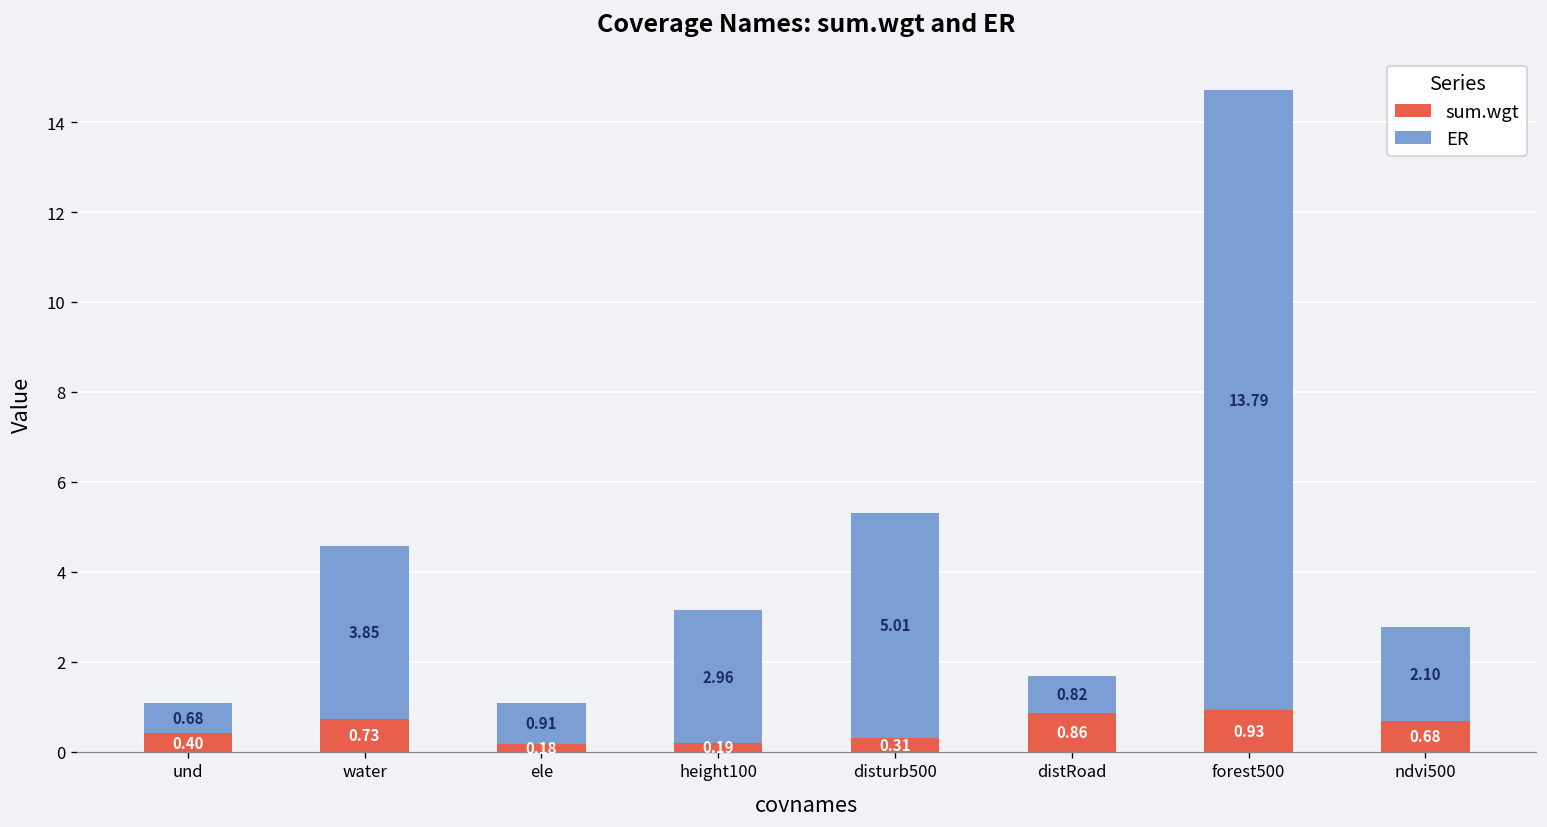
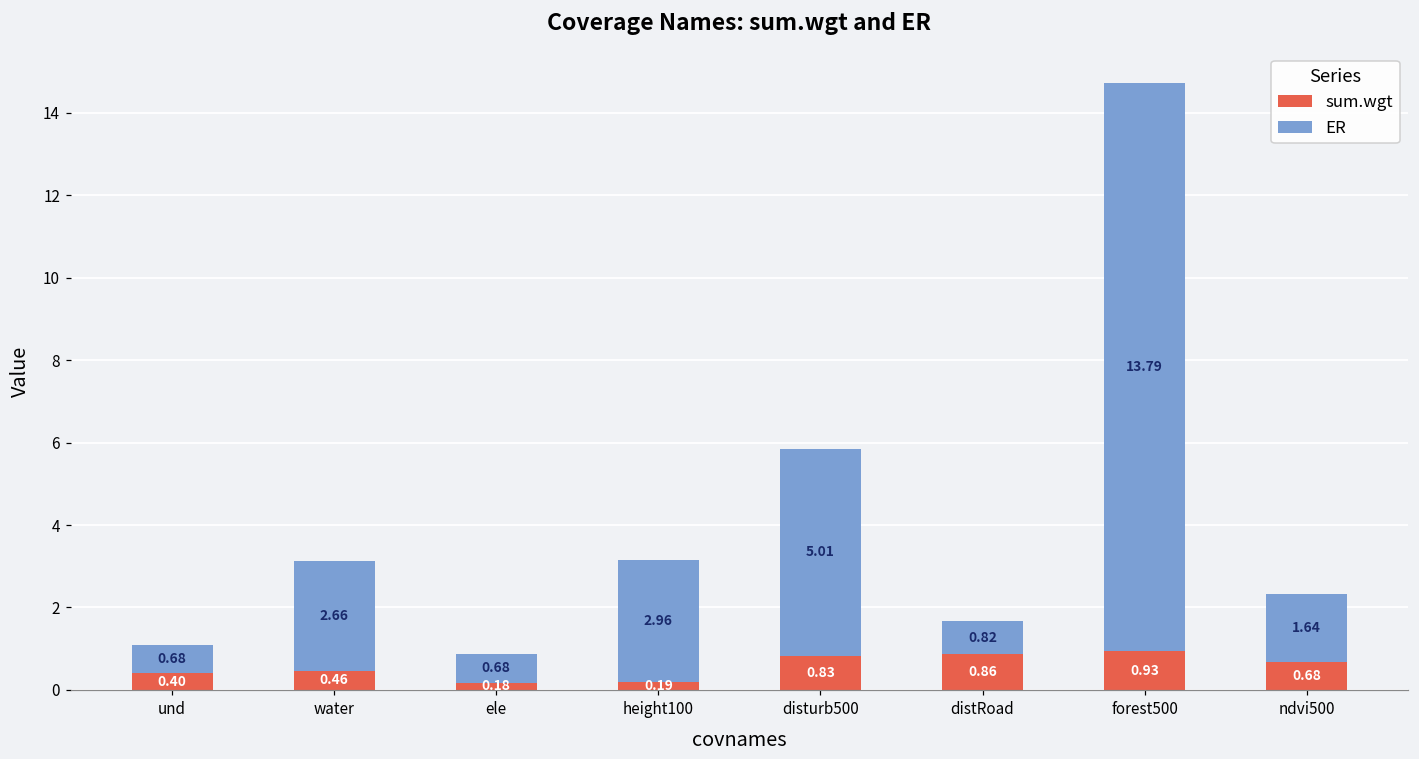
sum.wgt, water: 0.73 -> 0.46
ER, water: 3.85 -> 2.66
ER, ele: 0.91 -> 0.68
sum.wgt, disturb500: 0.31 -> 0.83
ER, ndvi500: 2.10 -> 1.64
